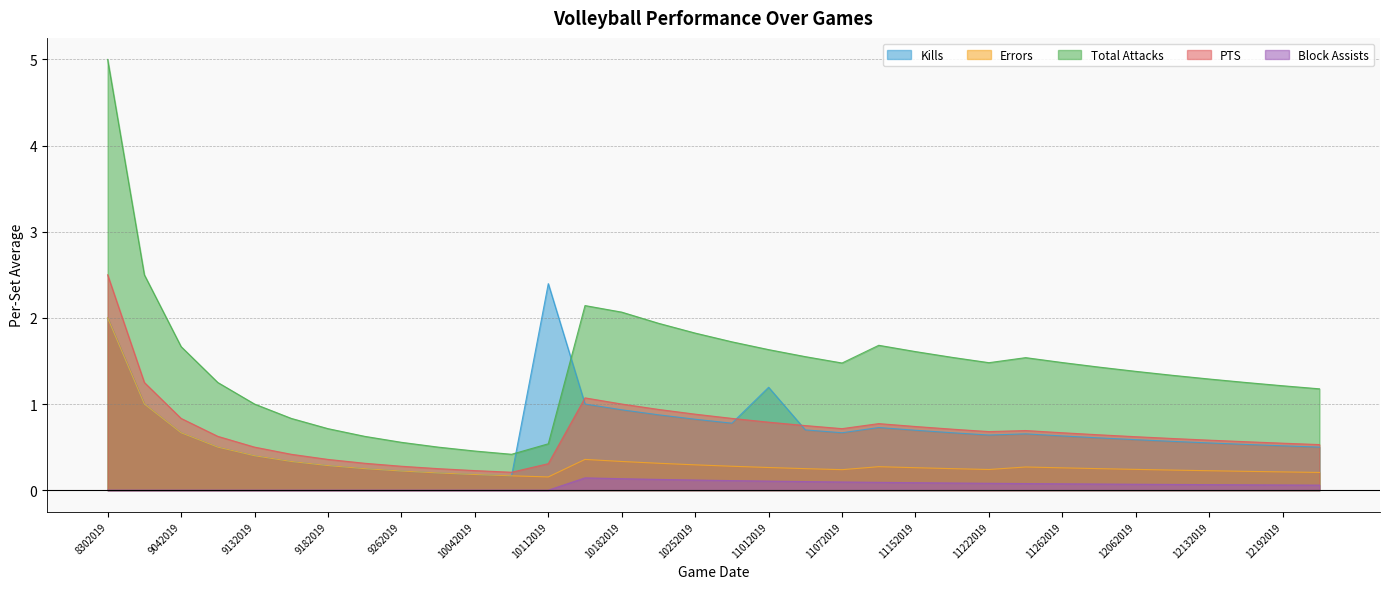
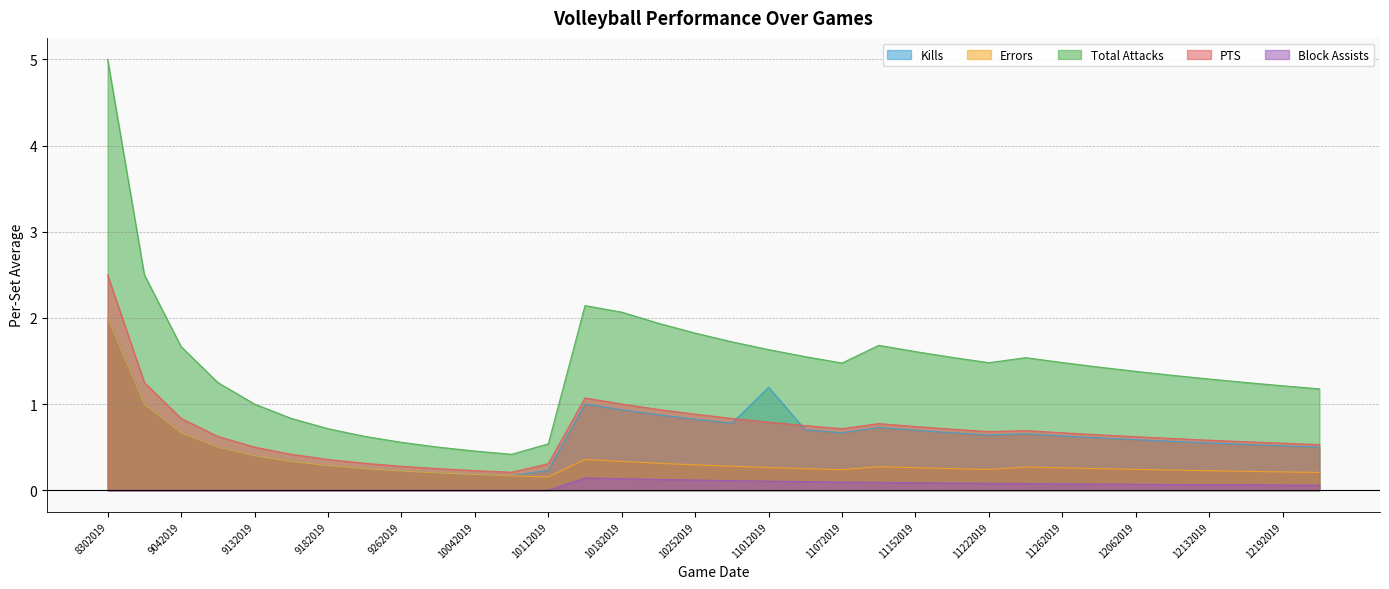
Kills, 10112019: 2.4 -> 0.2
